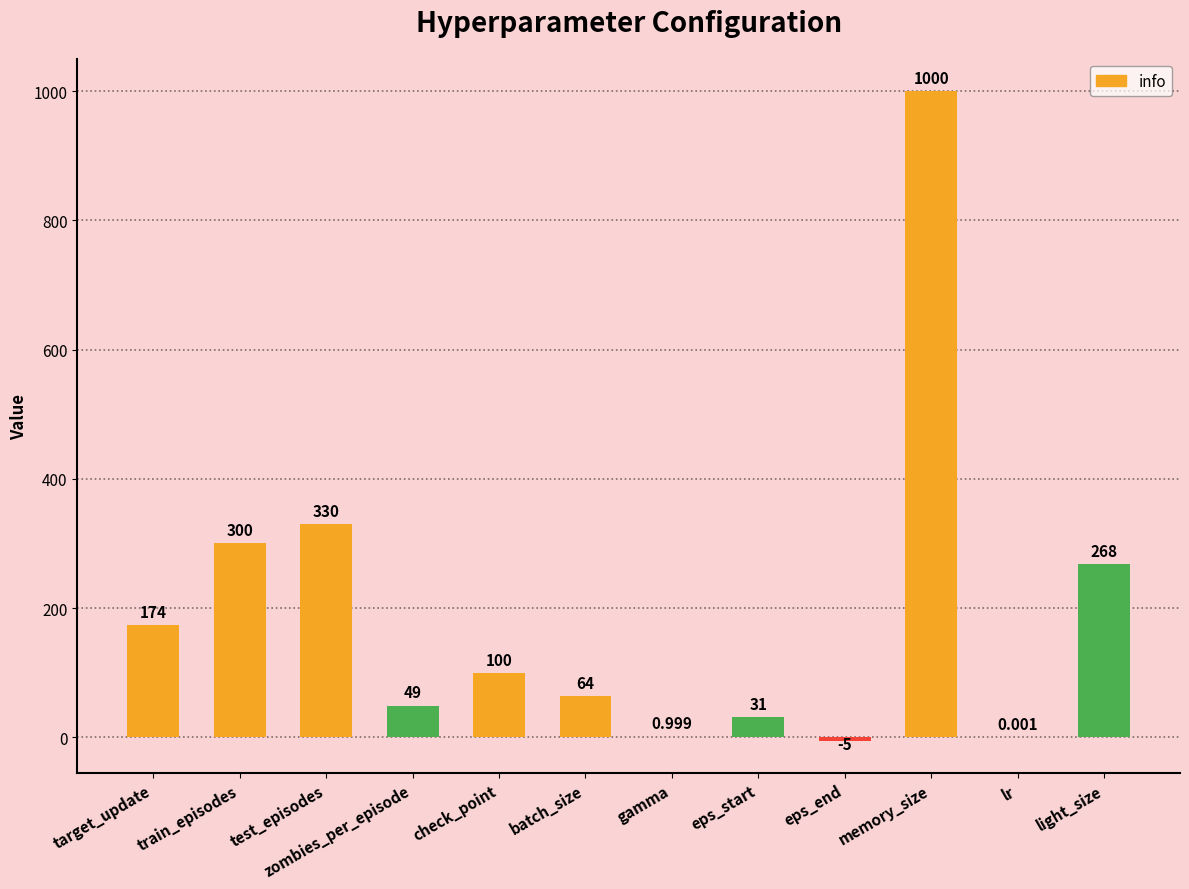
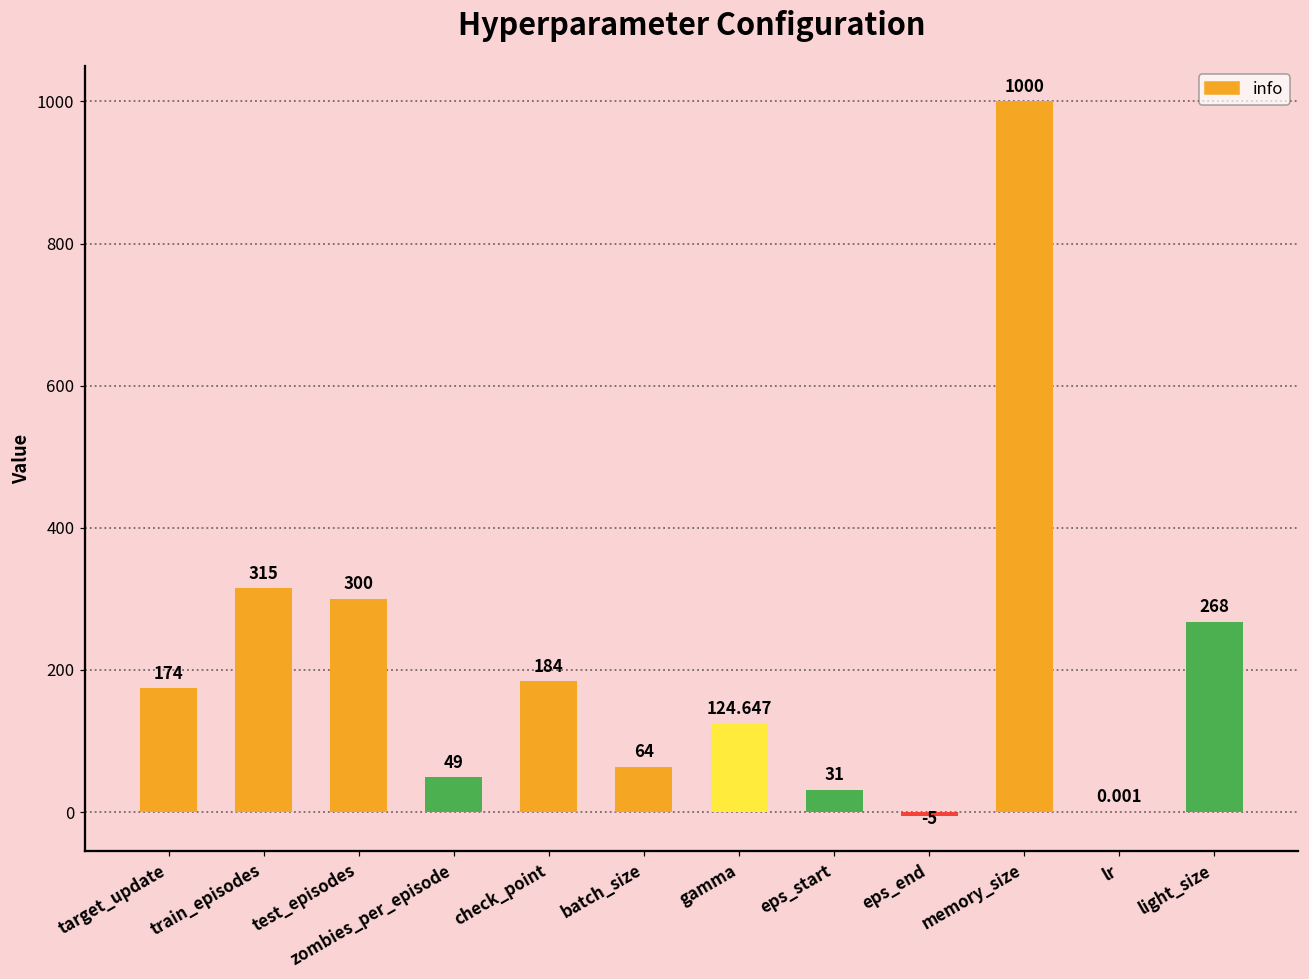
train_episodes: 300 -> 315
test_episodes: 330 -> 300
check_point: 100 -> 184
gamma: 0.999 -> 124.647
